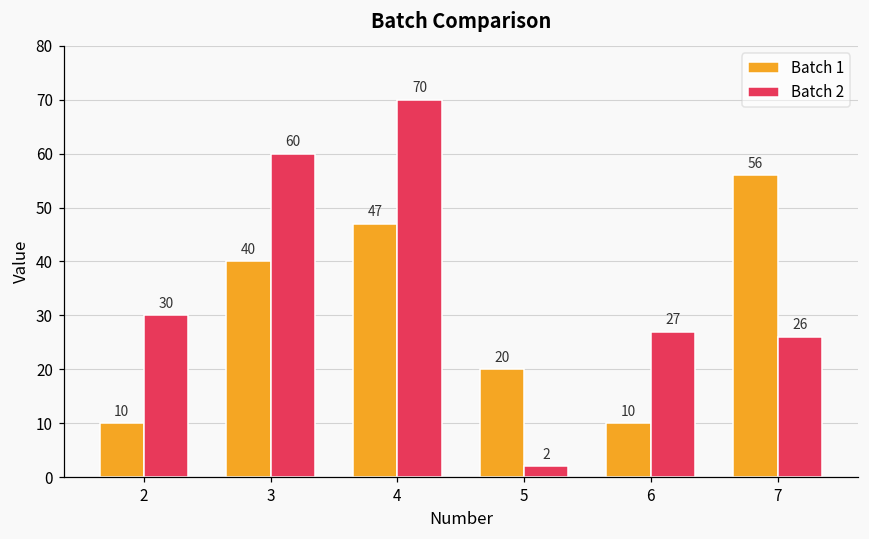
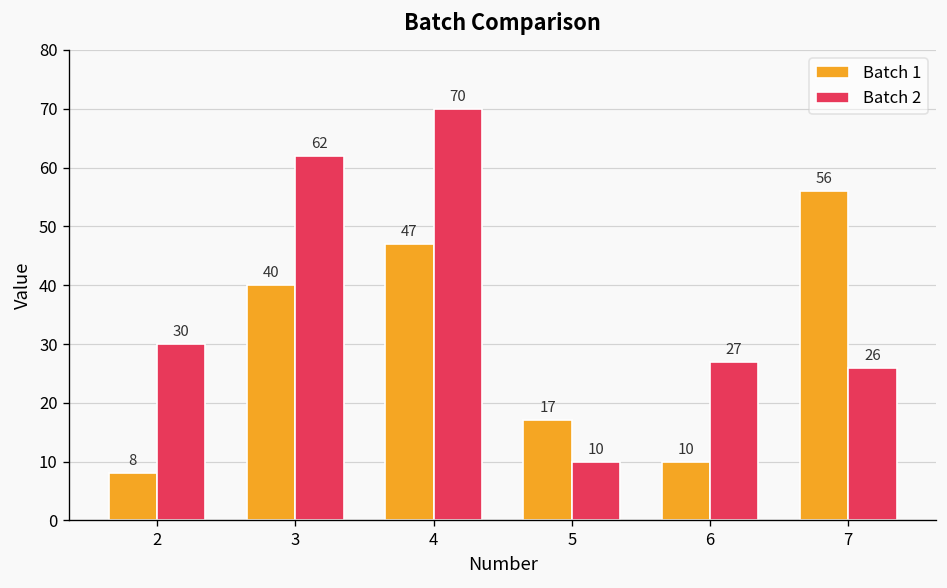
Batch 1, 2: 10 -> 8
Batch 2, 3: 60 -> 62
Batch 1, 5: 20 -> 17
Batch 2, 5: 2 -> 10
